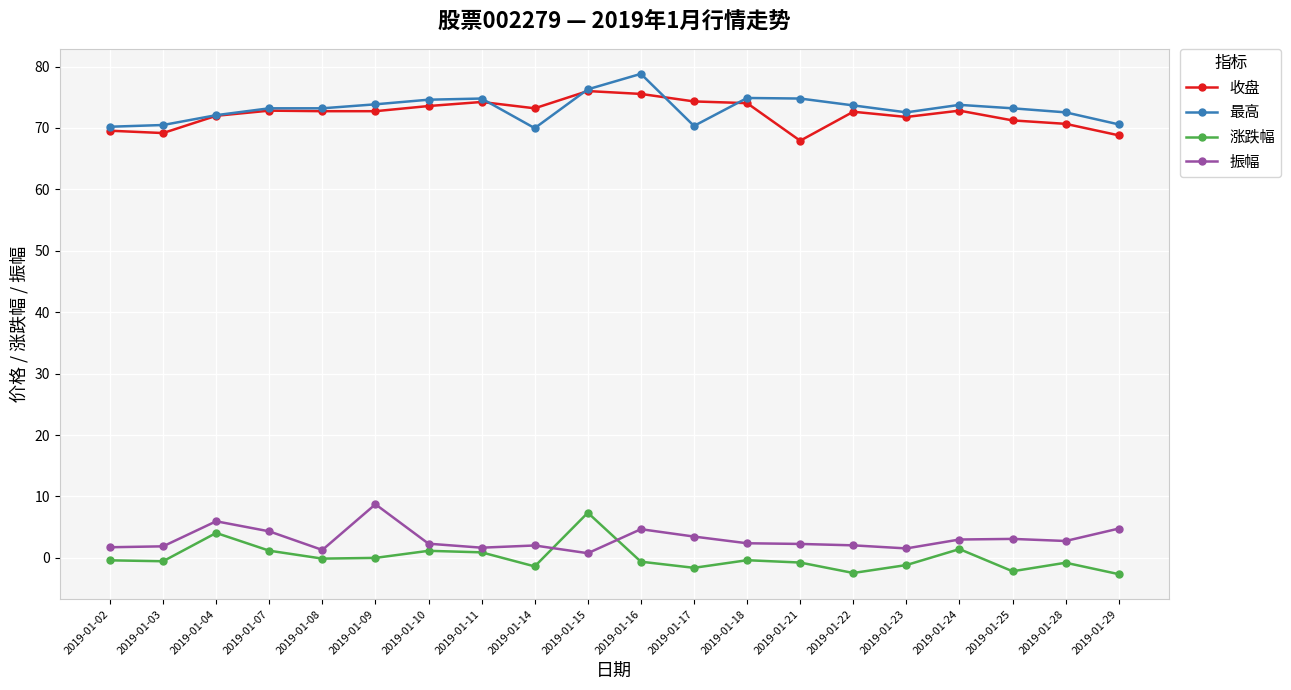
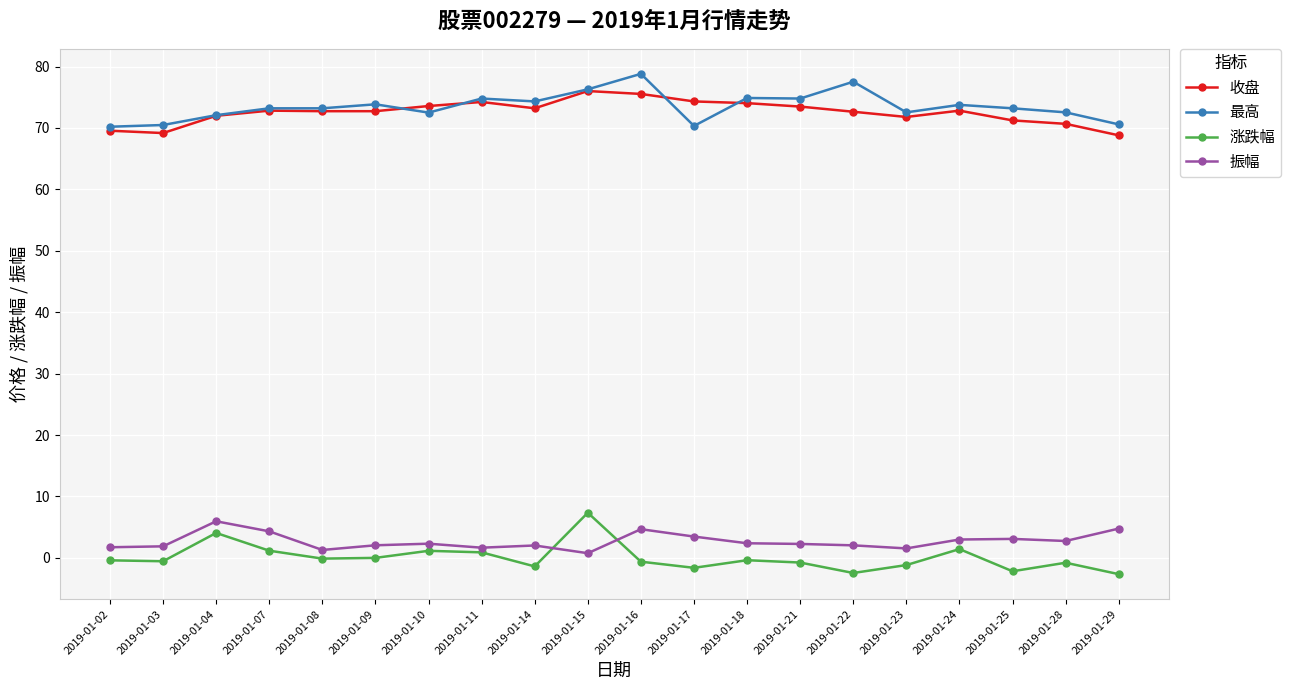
振幅, 2019-01-09: 9 -> 2
最高, 2019-01-10: 75 -> 73
最高, 2019-01-14: 70 -> 74
收盘, 2019-01-21: 68 -> 73
最高, 2019-01-22: 74 -> 78
